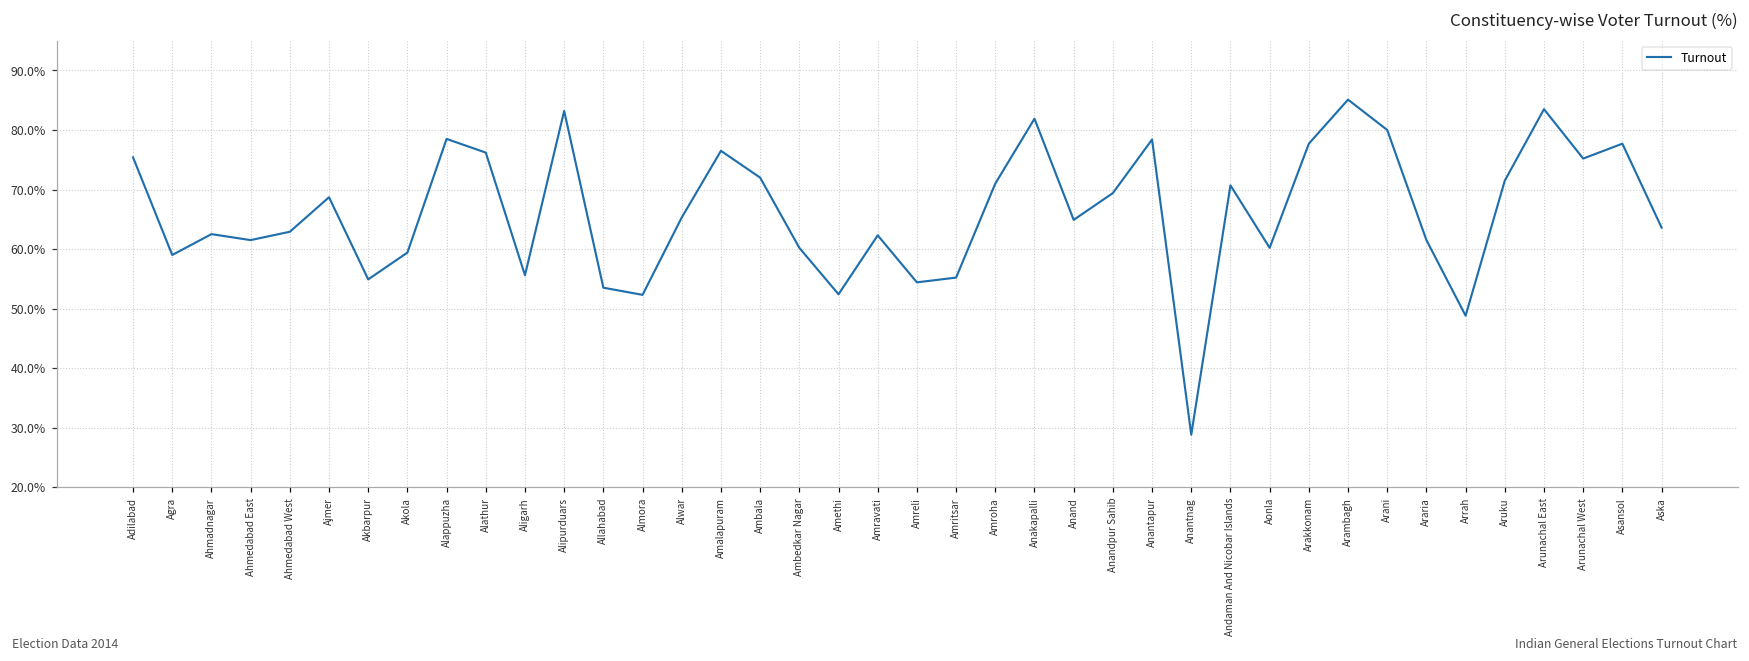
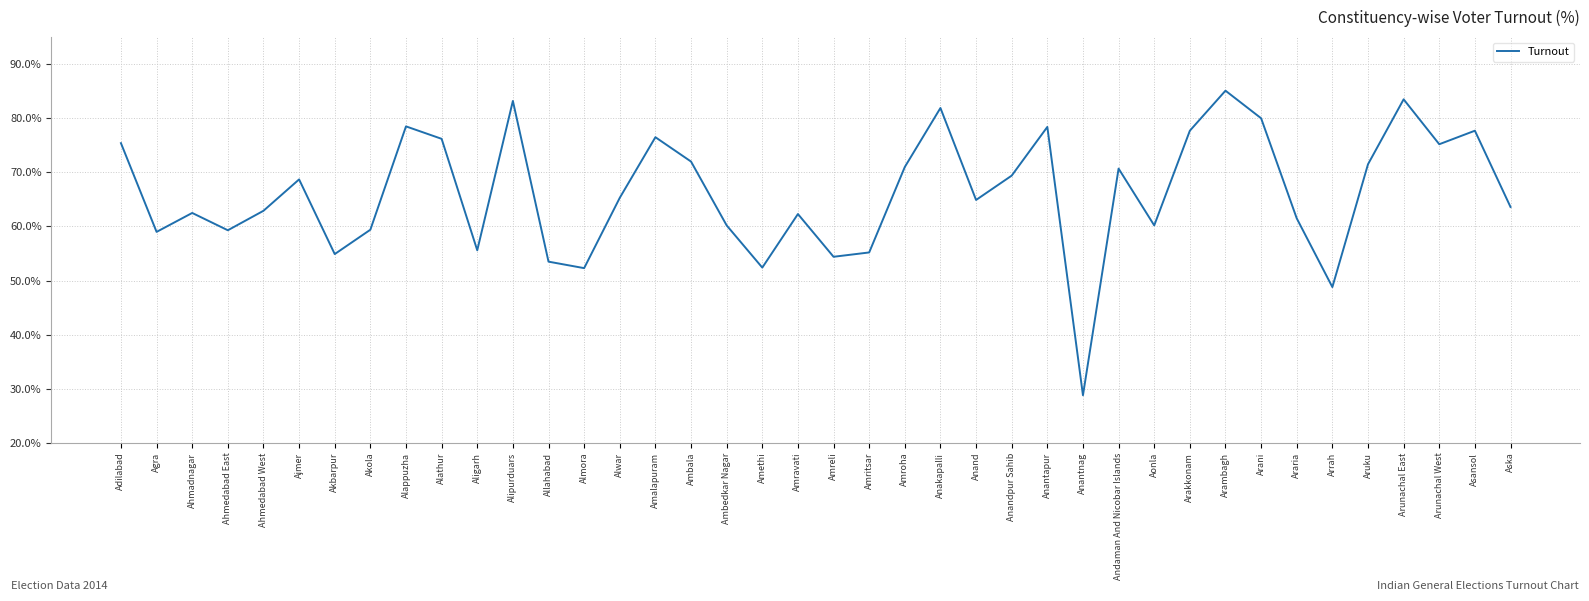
Ahmedabad East: 62% -> 59%
